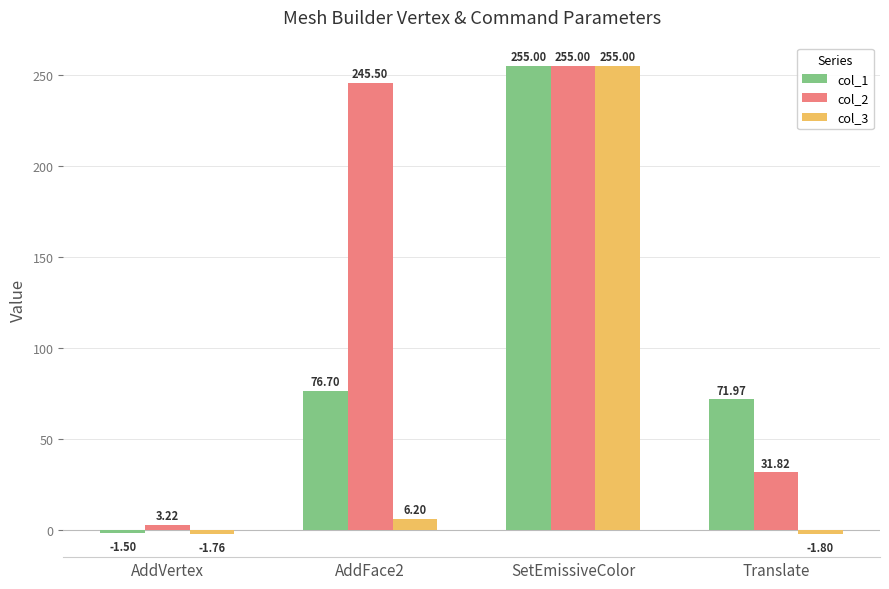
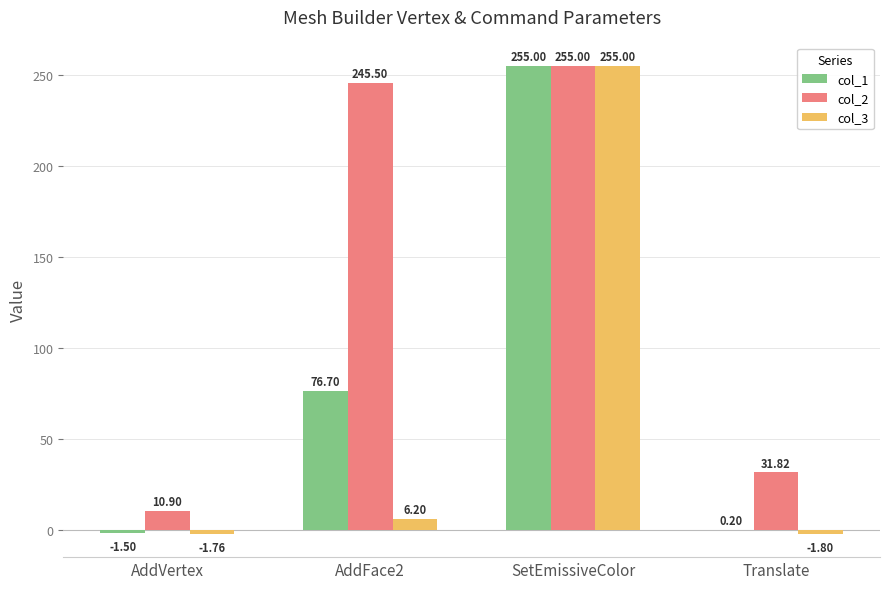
col_2, AddVertex: 3.22 -> 10.90
col_1, Translate: 71.97 -> 0.20
